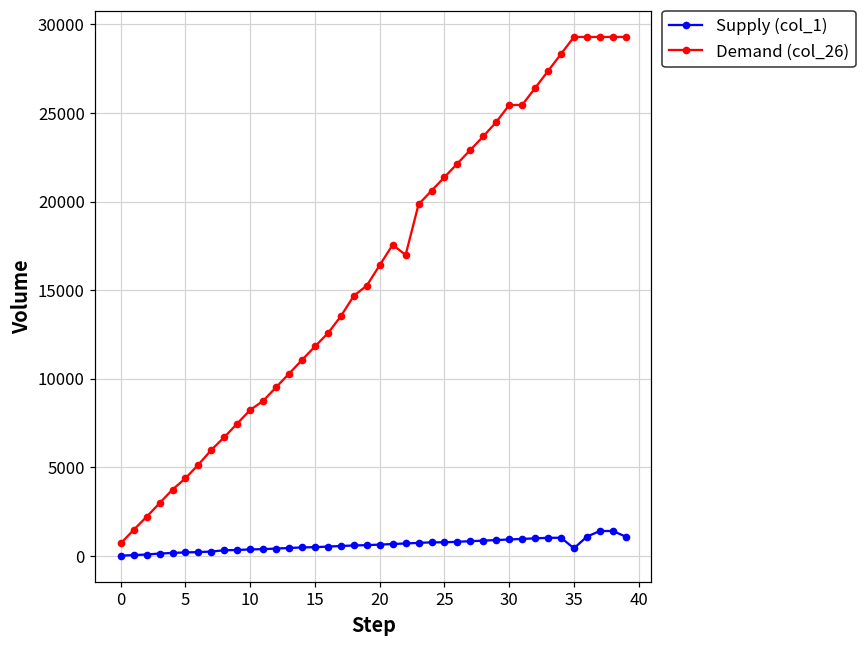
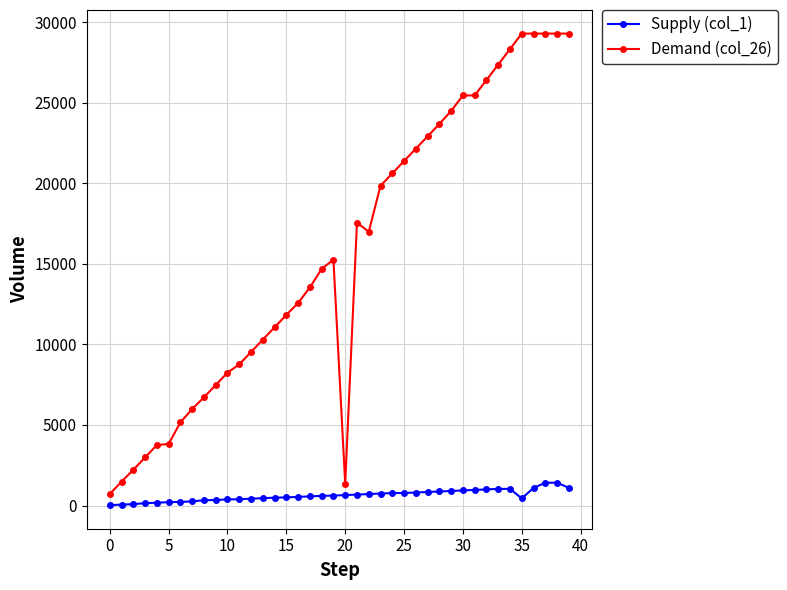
Demand (col_26), 5: 4400 -> 3800
Demand (col_26), 20: 16400 -> 1300
